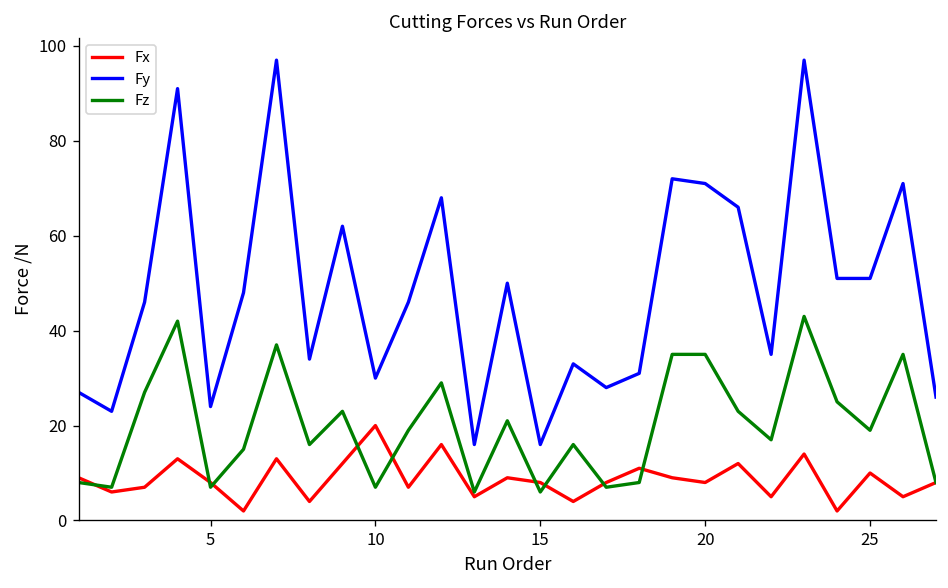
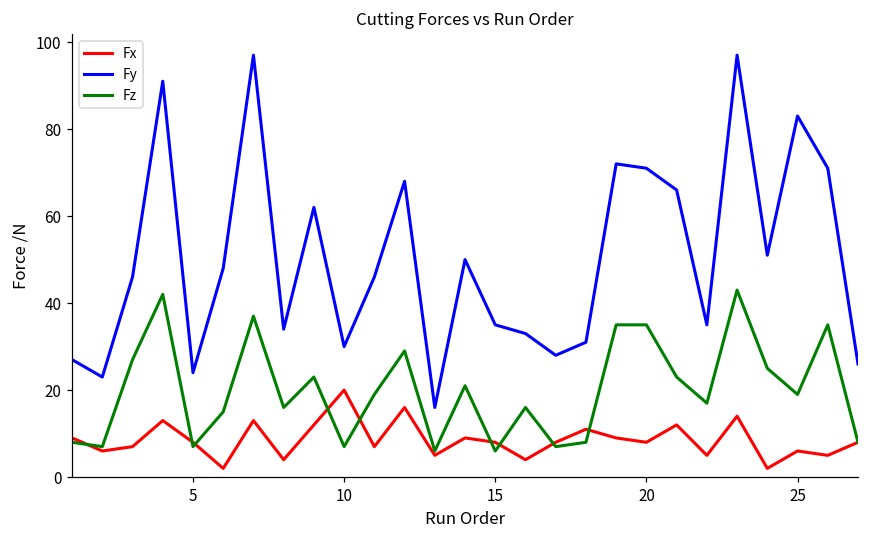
Fy, 15: 16 -> 35
Fx, 25: 10 -> 6
Fy, 25: 51 -> 83
